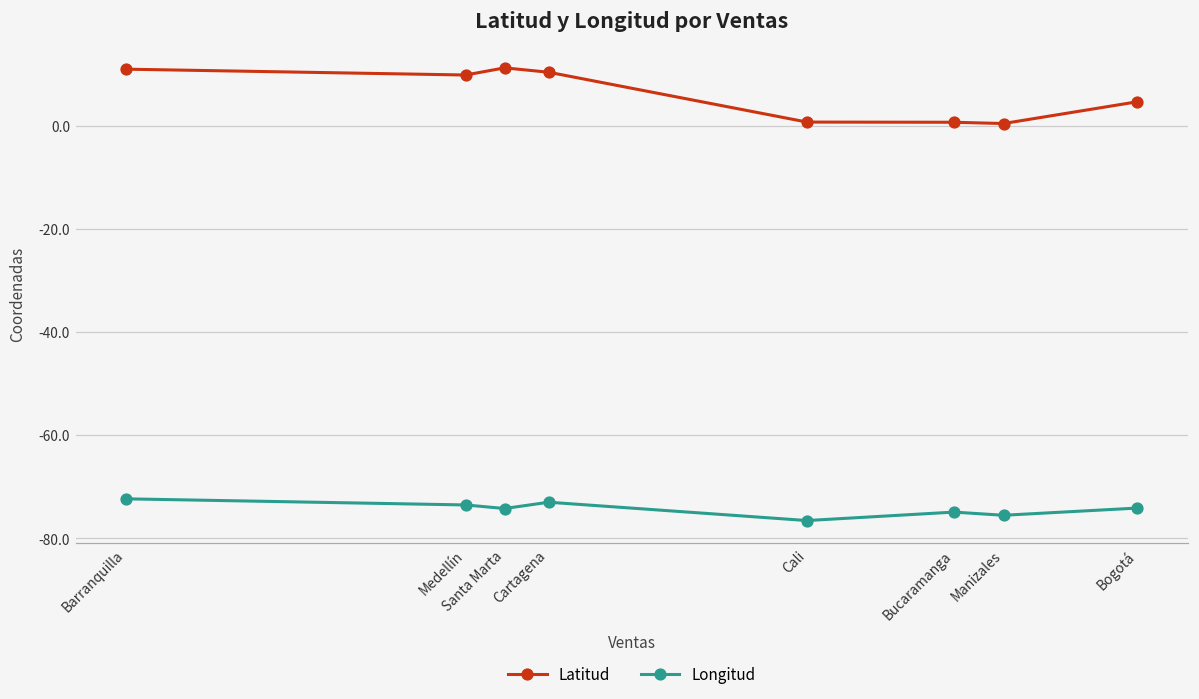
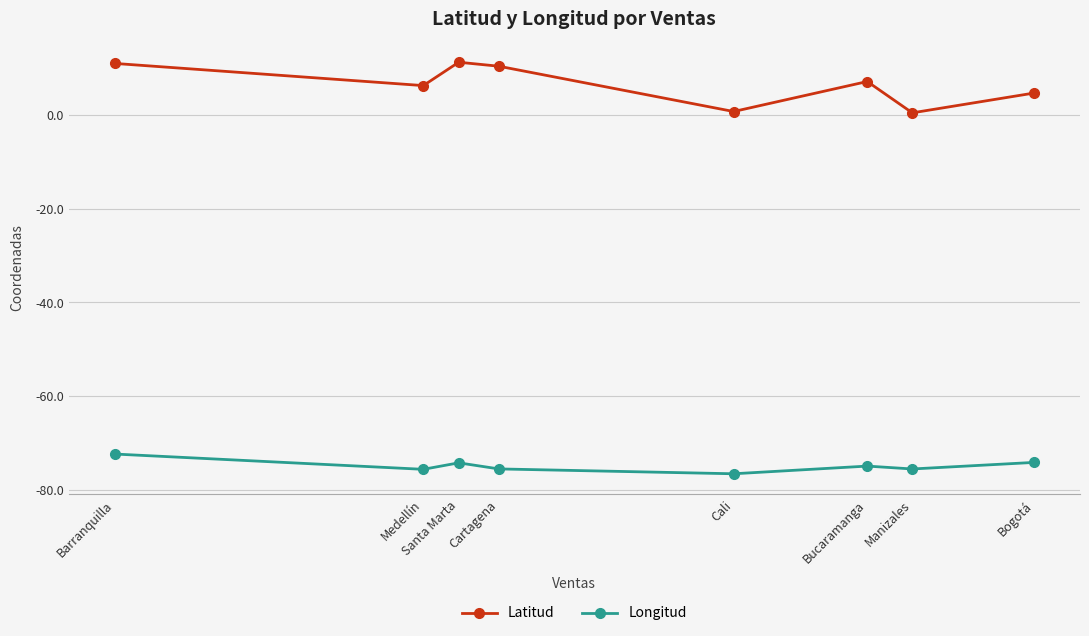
Latitud, Medellín: 10 -> 6
Longitud, Medellín: -74 -> -76
Longitud, Cartagena: -73 -> -75
Latitud, Bucaramanga: 1 -> 7
